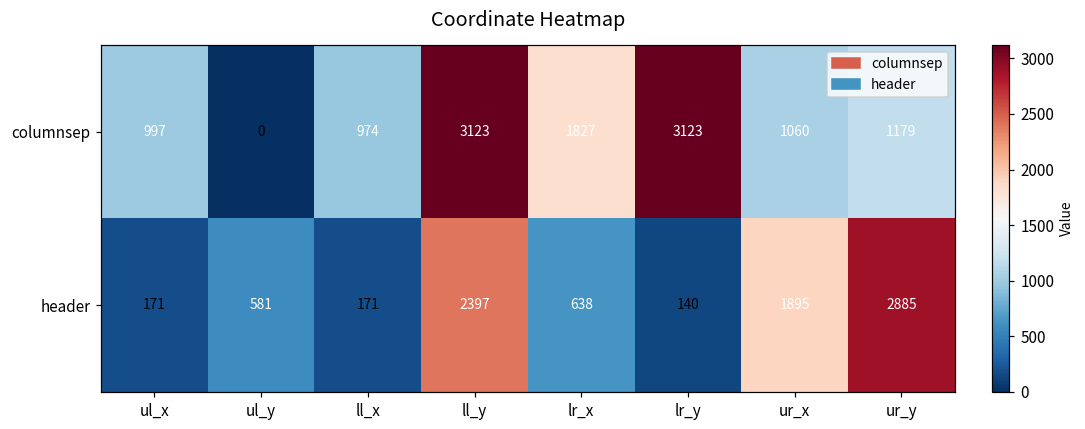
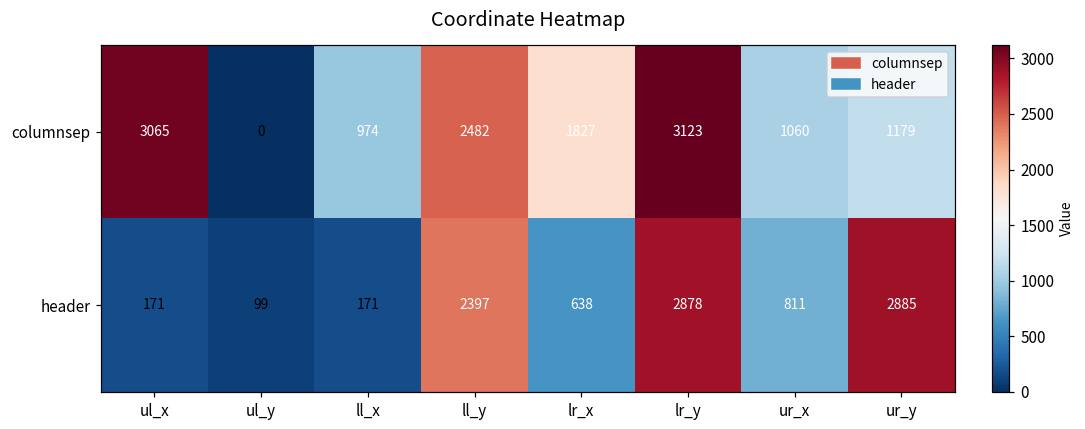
columnsep, ul_x: 997 -> 3065
columnsep, ll_y: 3123 -> 2482
header, ul_y: 581 -> 99
header, lr_y: 140 -> 2878
header, ur_x: 1895 -> 811
